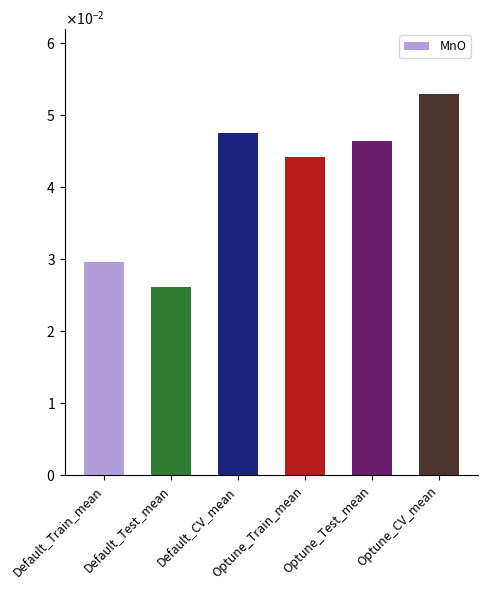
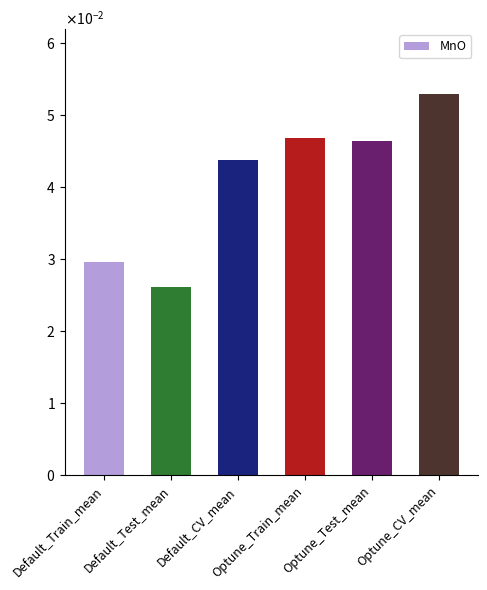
Default_CV_mean: 0.048 -> 0.044
Optune_Train_mean: 0.044 -> 0.047
